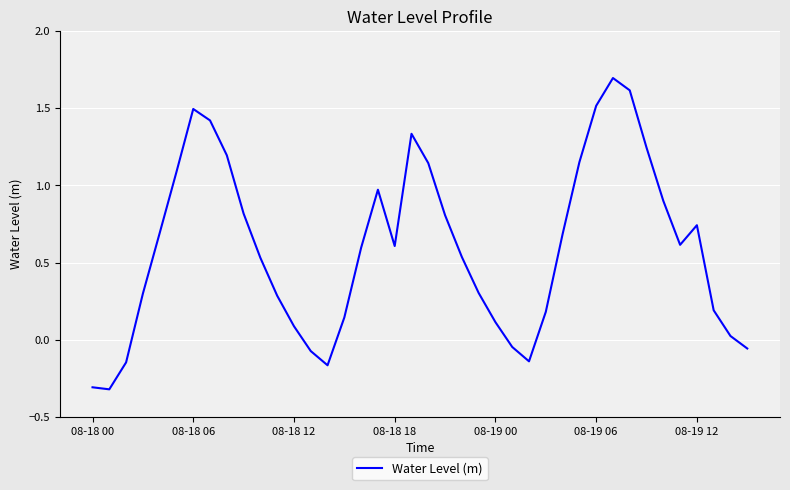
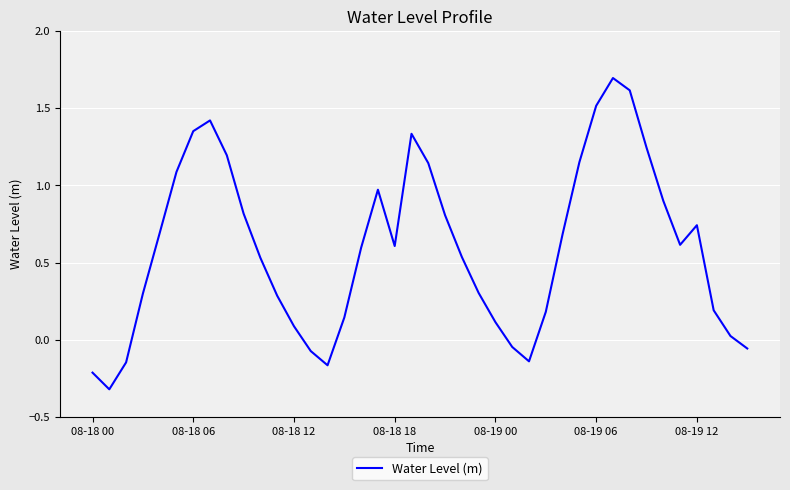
08-18 00: -0.31 -> -0.21
08-18 06: 1.50 -> 1.35
